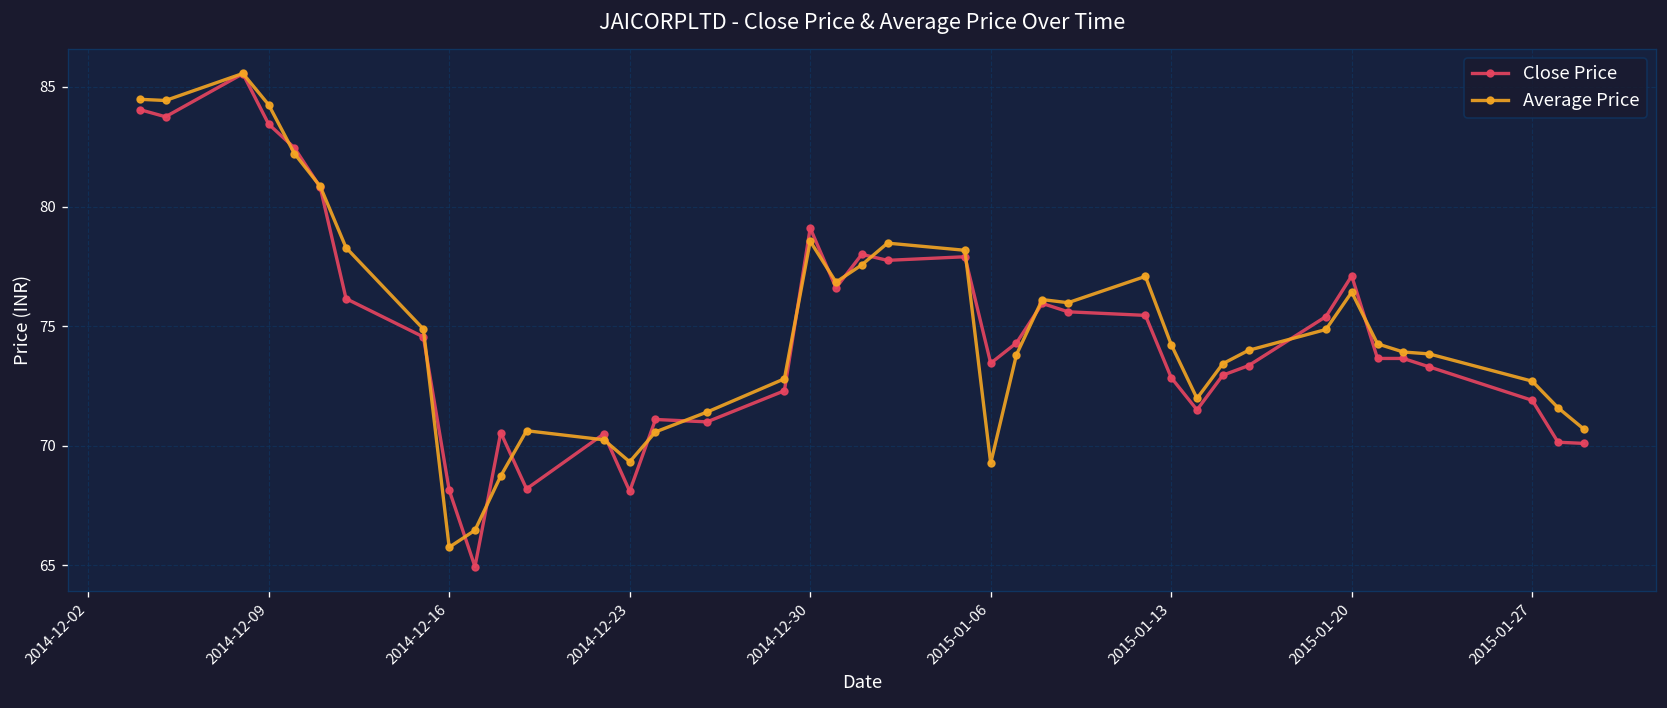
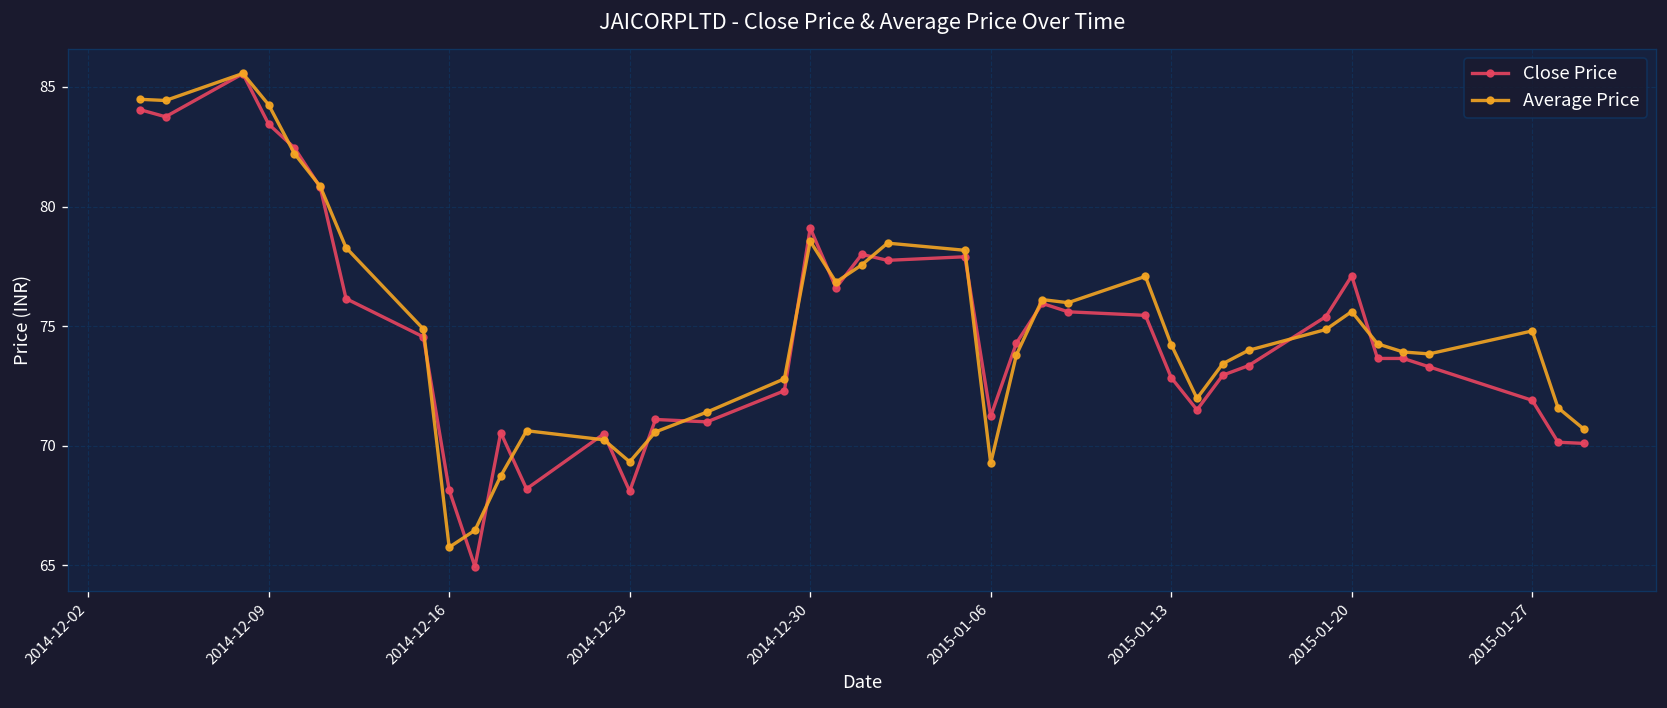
Close Price, 2015-01-06: 73.5 -> 71.2
Average Price, 2015-01-20: 76.4 -> 75.6
Average Price, 2015-01-27: 72.7 -> 74.8
